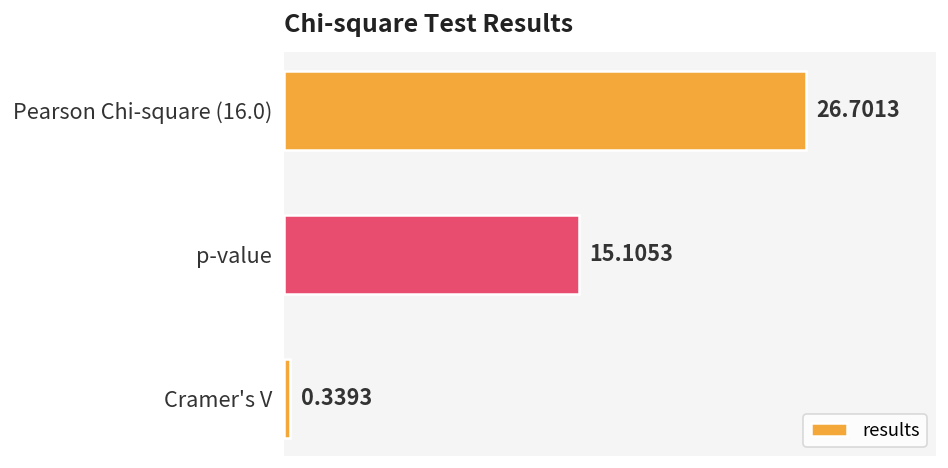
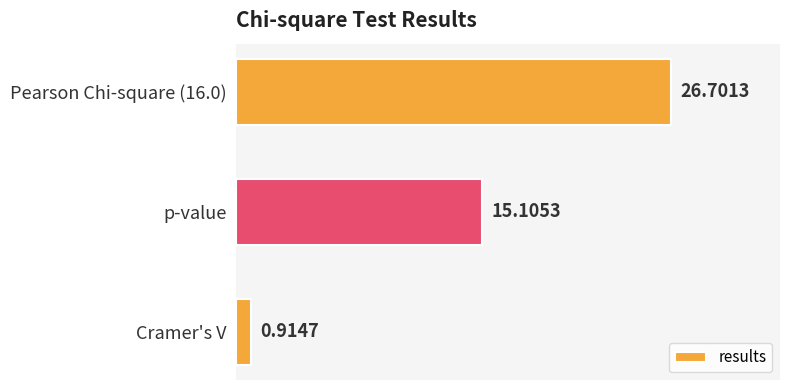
Cramer's V: 0.3393 -> 0.9147
